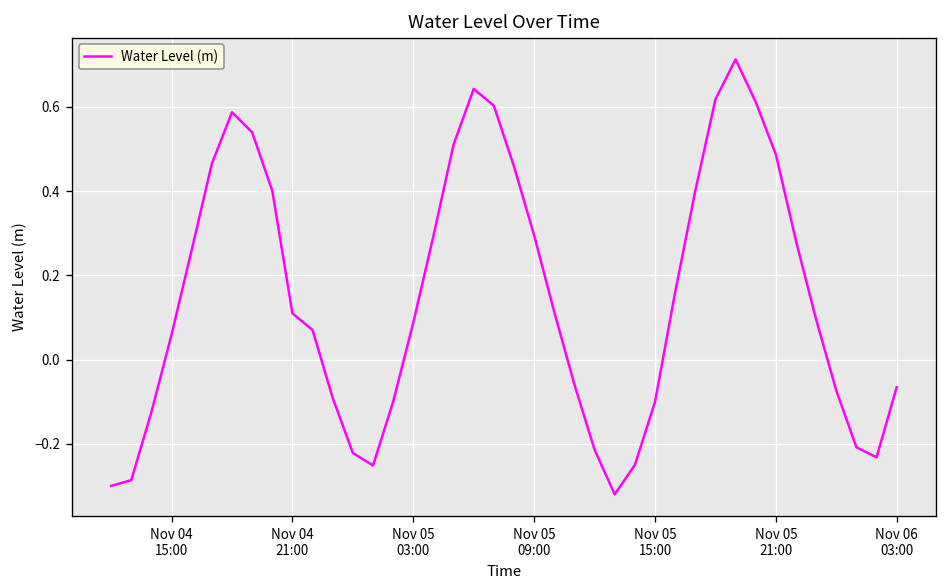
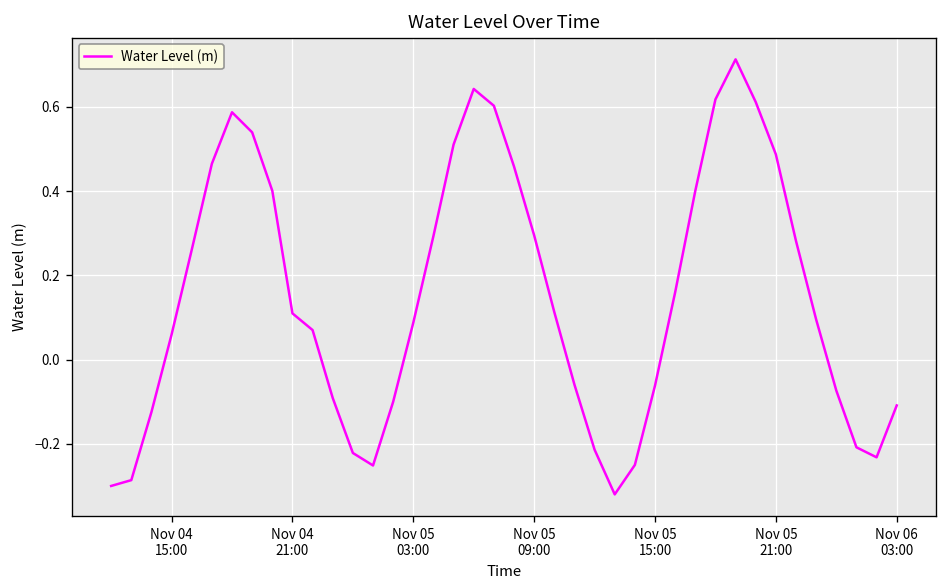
Nov 05 15:00: -0.10 -> -0.06
Nov 06 03:00: -0.07 -> -0.11
